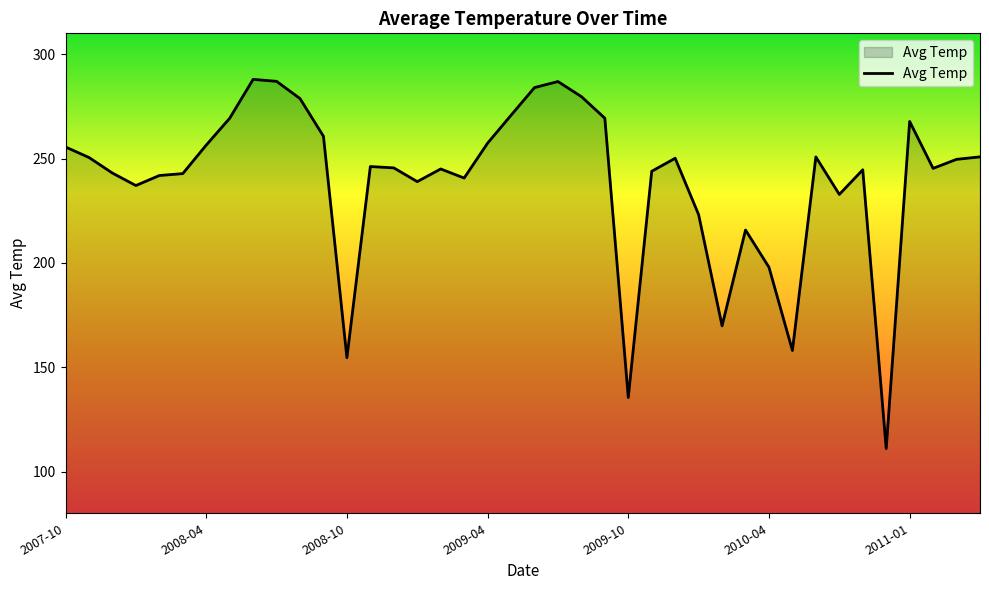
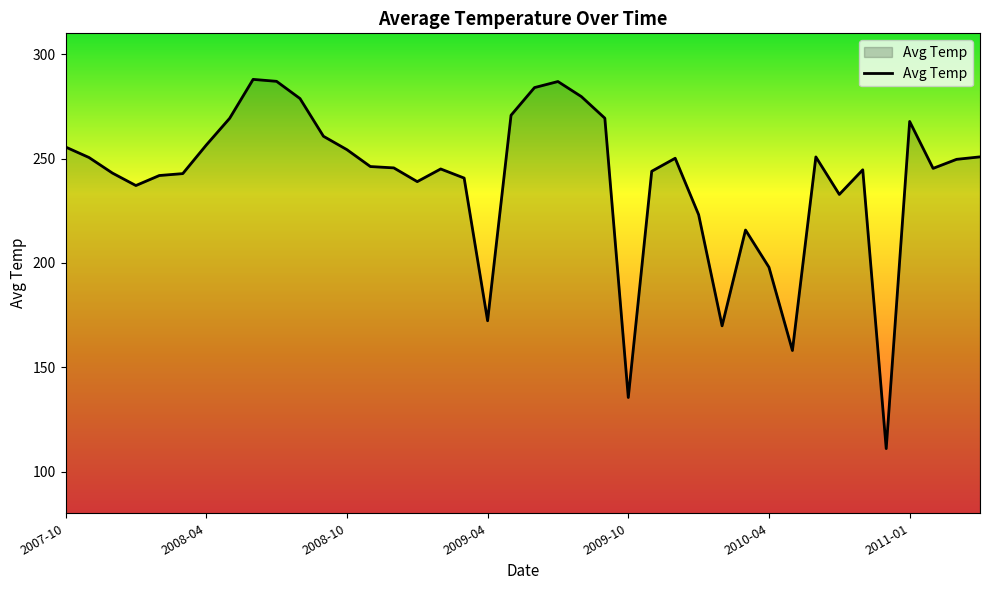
2008-10: 155 -> 254
2009-04: 257 -> 172
